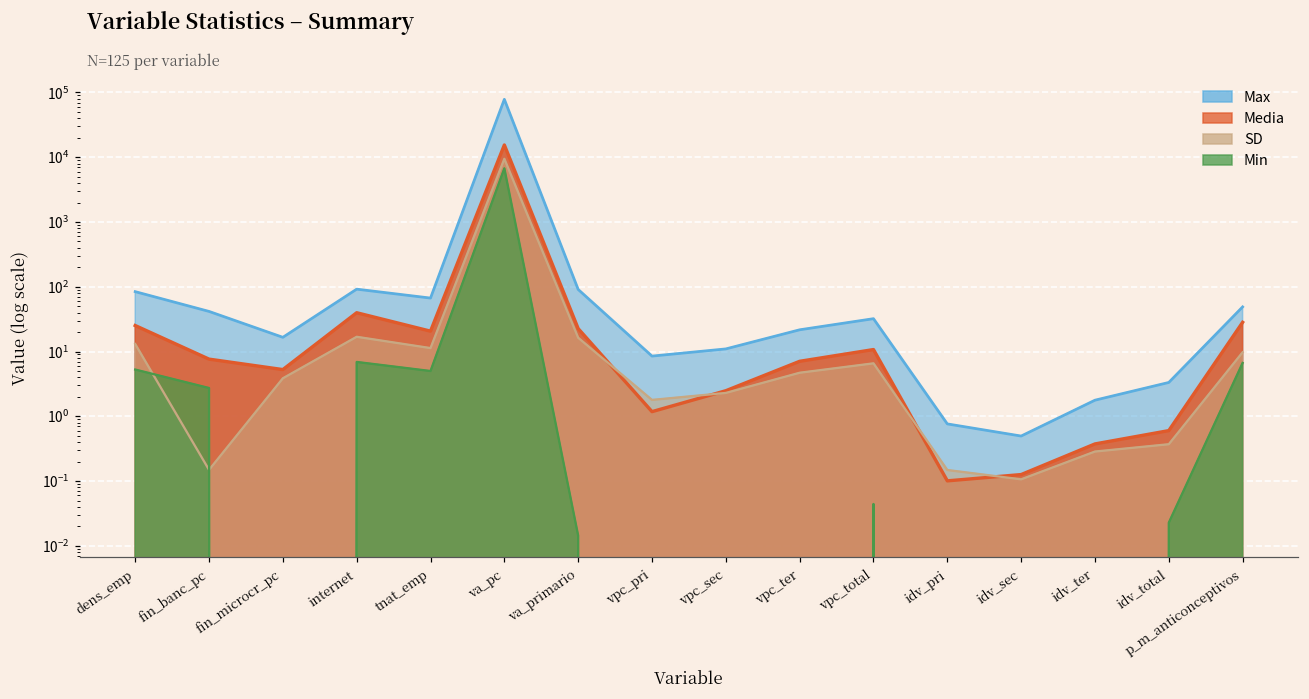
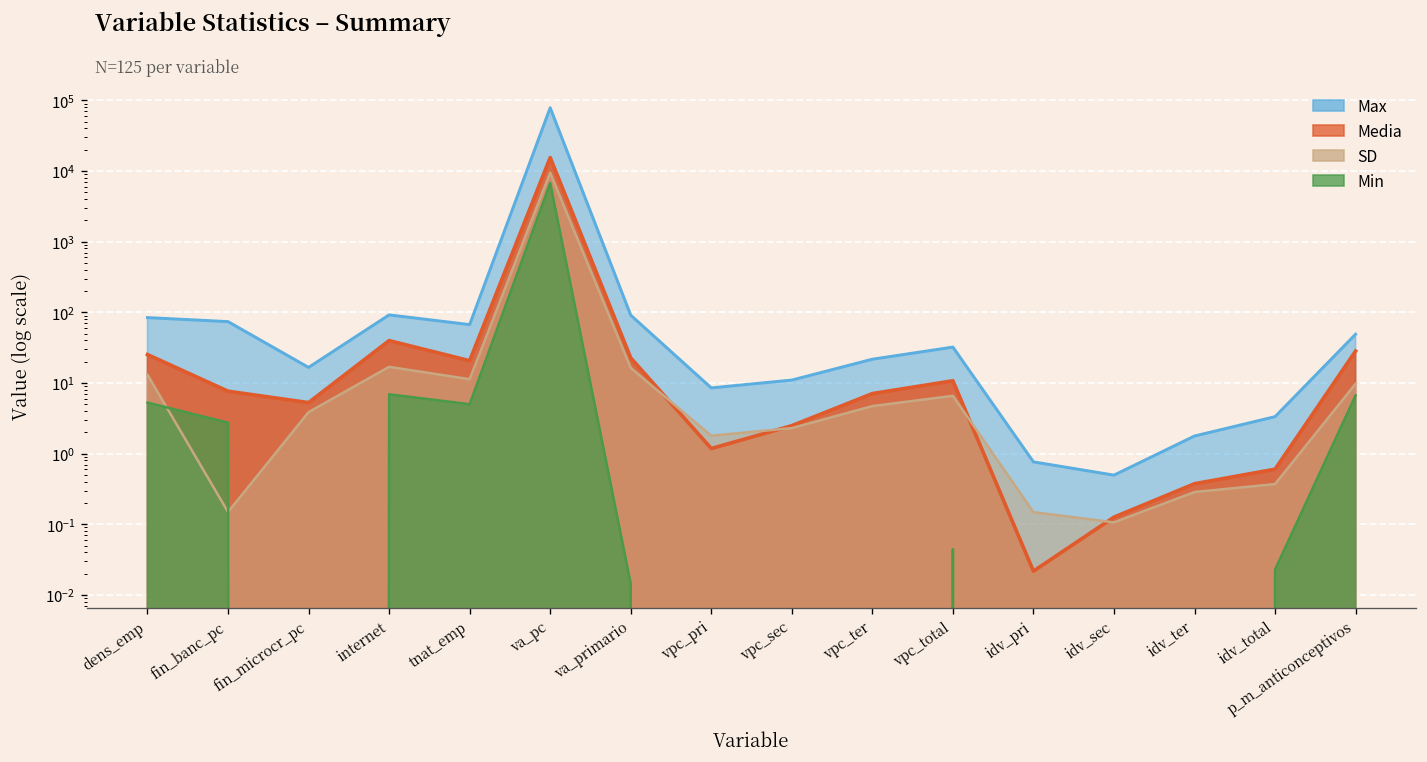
Max, fin_banc_pc: 40 -> 70
Media, idv_pri: 0.10 -> 0.022
